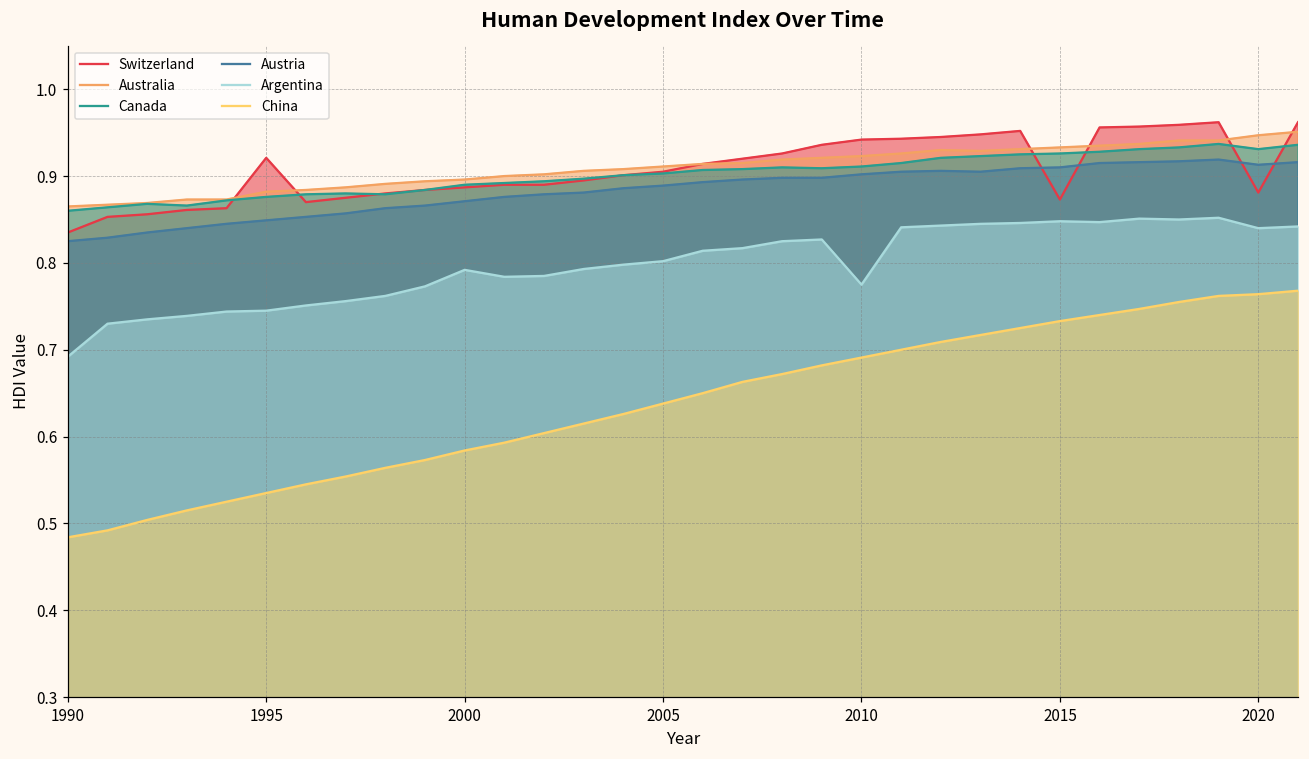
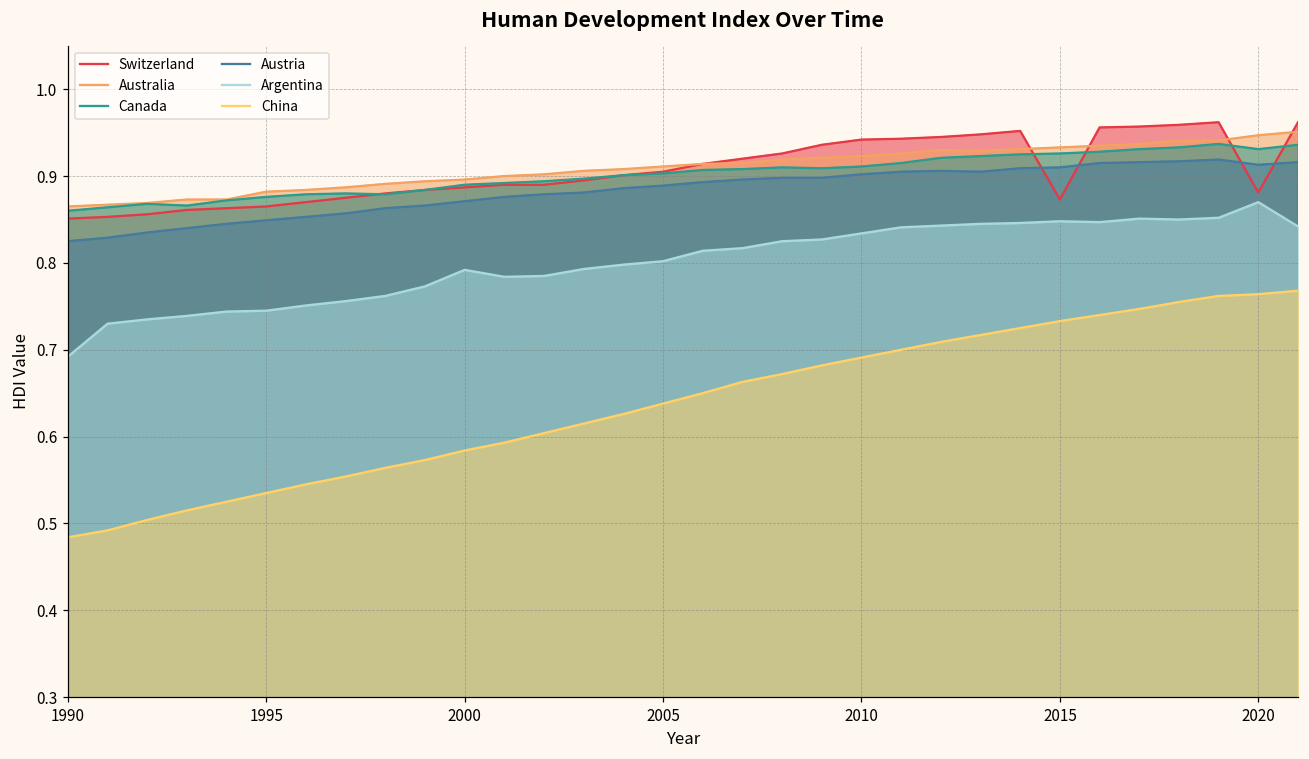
Switzerland, 1990: 0.84 -> 0.85
Switzerland, 1995: 0.92 -> 0.87
Argentina, 2010: 0.78 -> 0.83
Argentina, 2020: 0.84 -> 0.87
